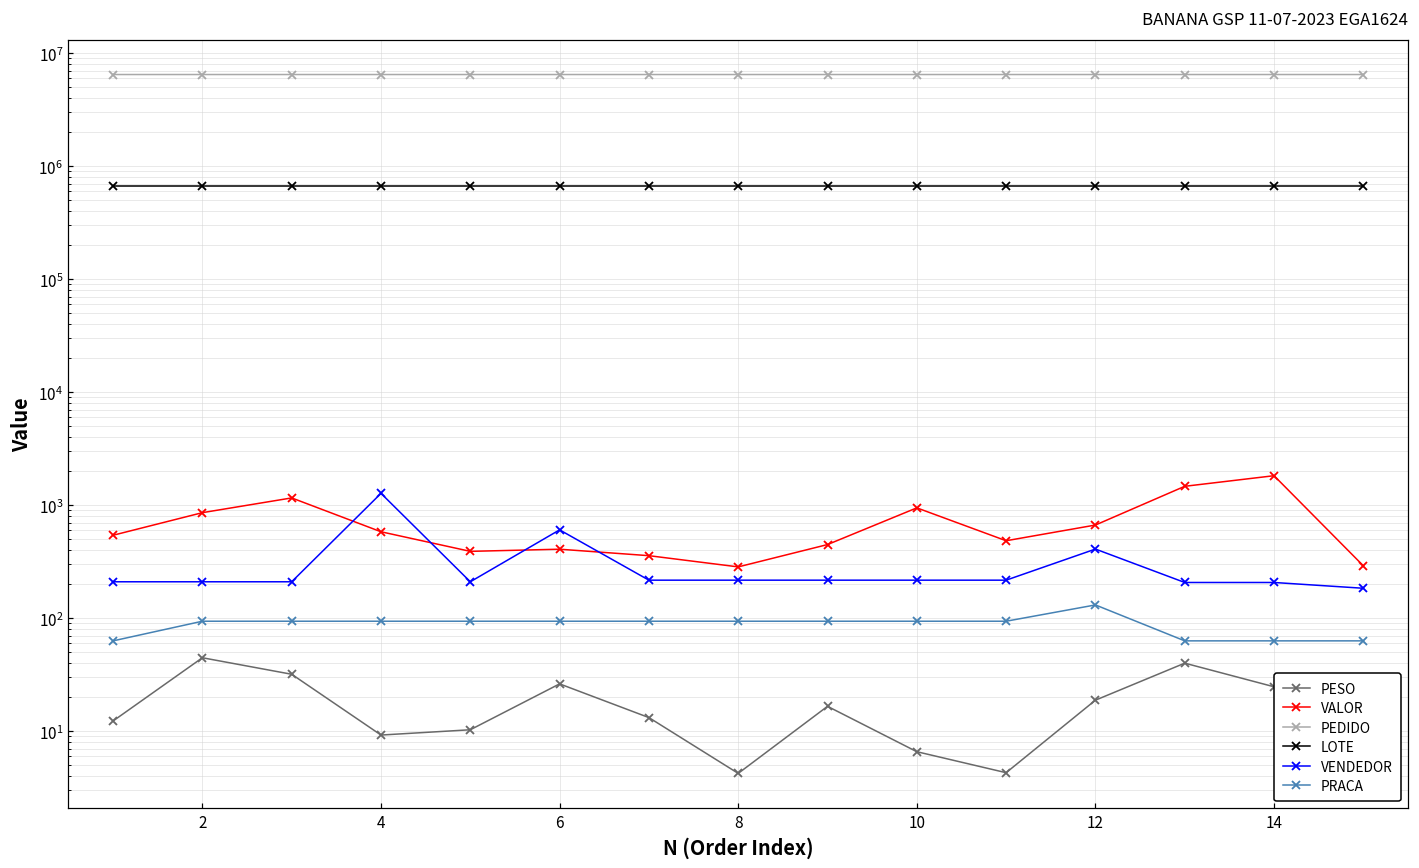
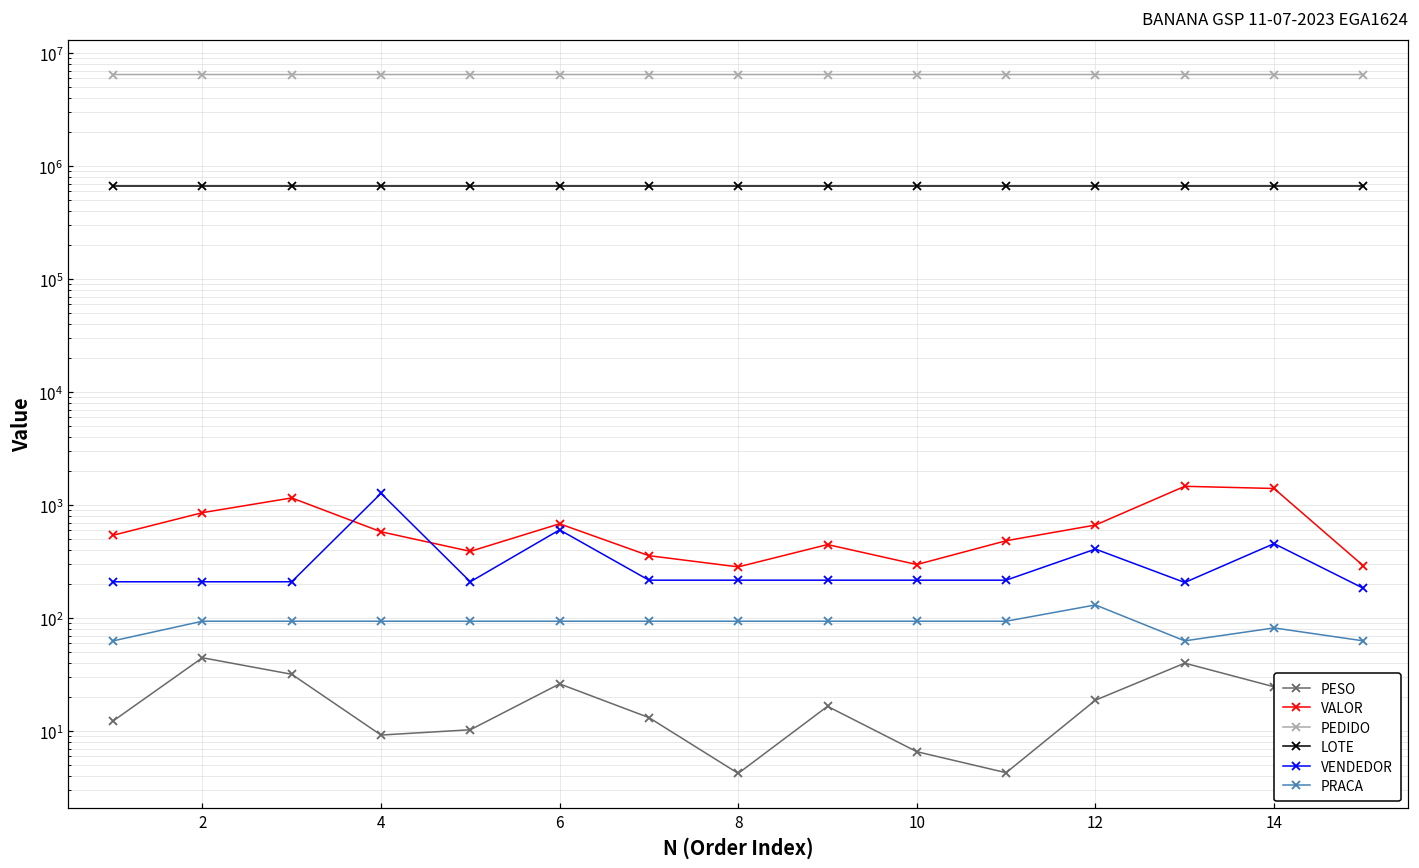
VALOR, 6: 410 -> 700
VALOR, 10: 900 -> 300
VALOR, 14: 1800 -> 1400
VENDEDOR, 14: 210 -> 500
PRACA, 14: 60 -> 80
